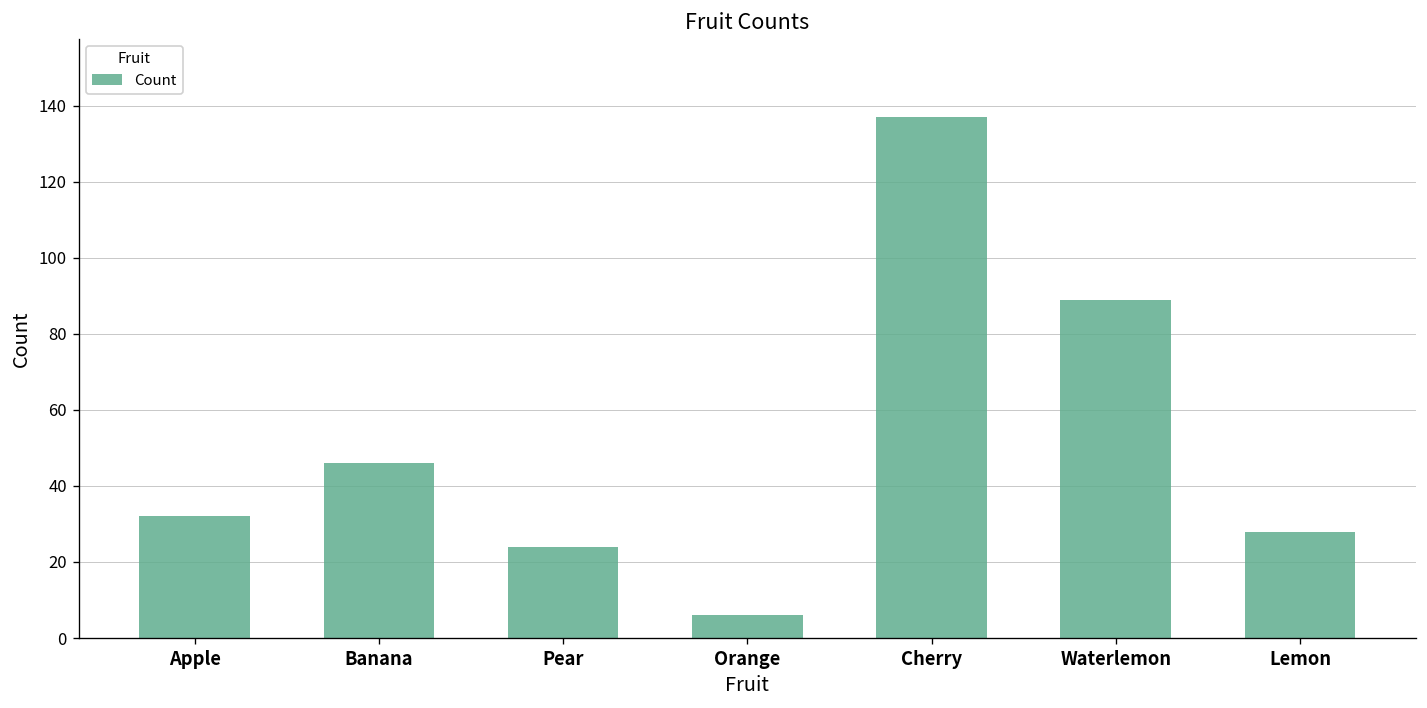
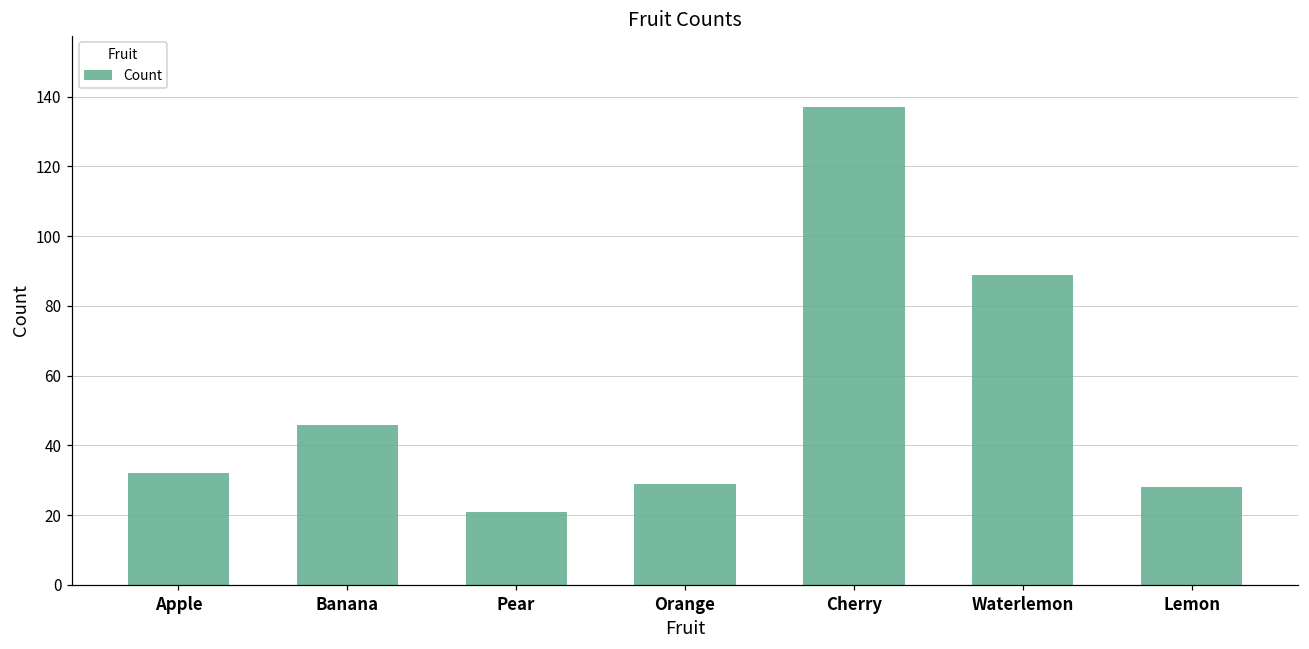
Pear: 24 -> 21
Orange: 6 -> 29
